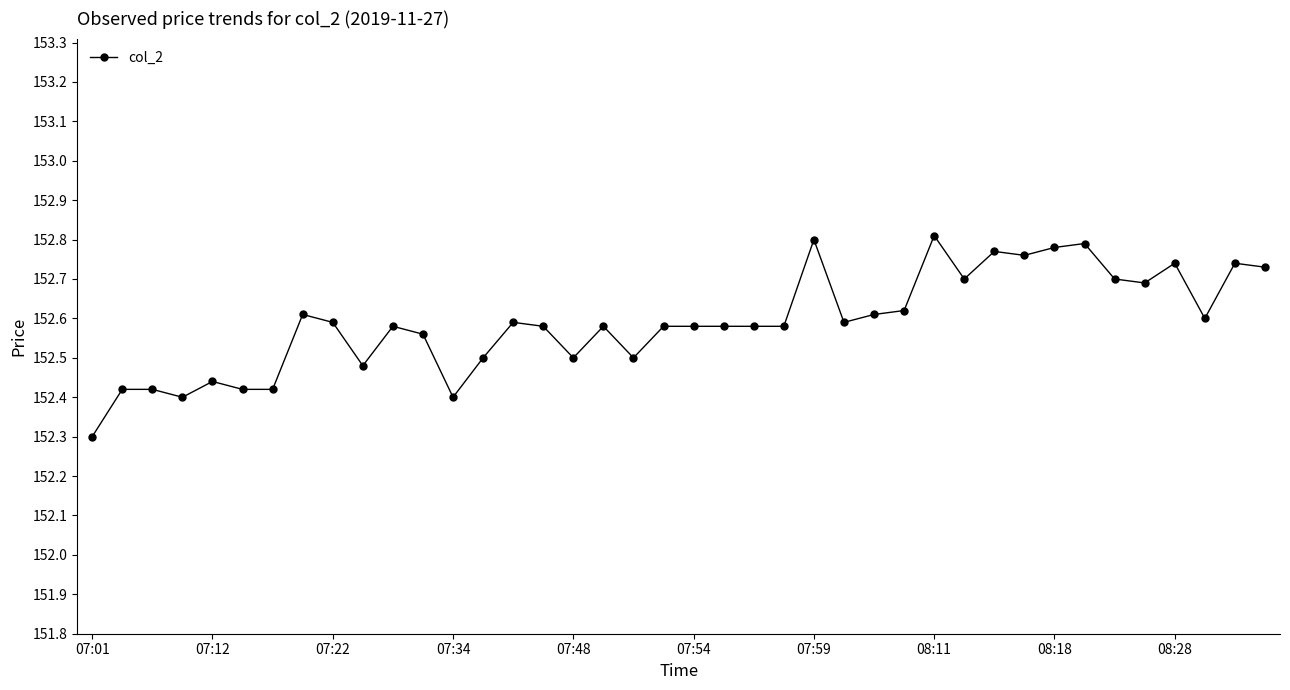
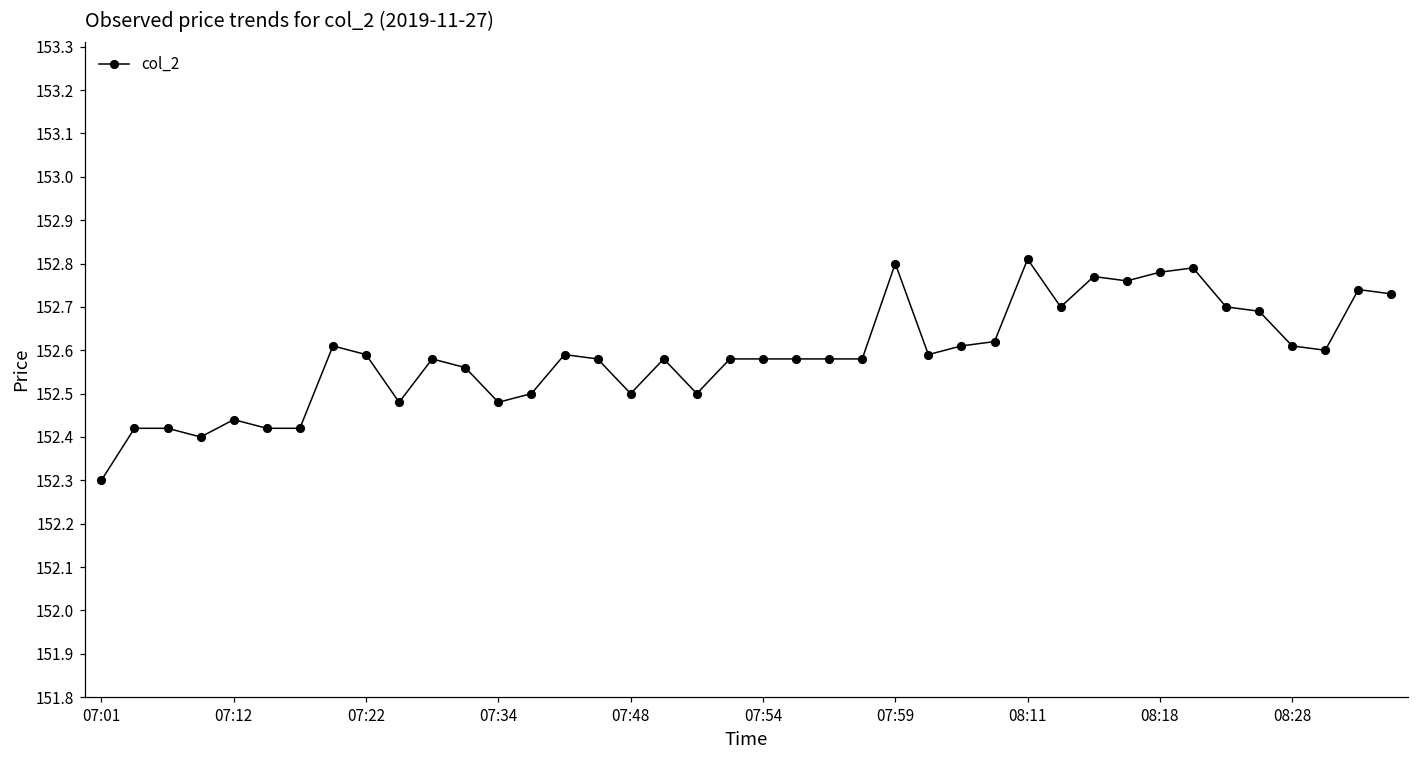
07:34: 152.40 -> 152.48
08:28: 152.74 -> 152.61
